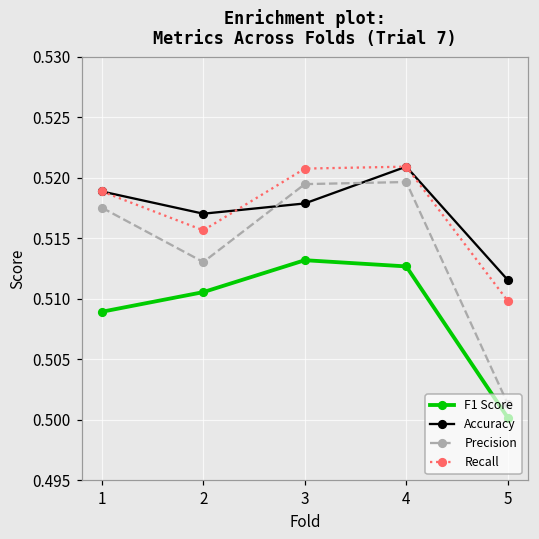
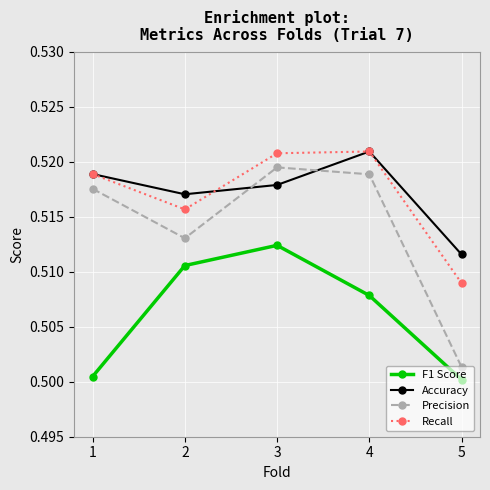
F1 Score, 1: 0.5089 -> 0.5005
F1 Score, 3: 0.5132 -> 0.5124
F1 Score, 4: 0.5127 -> 0.5078
Precision, 4: 0.5196 -> 0.5188
Recall, 5: 0.5098 -> 0.5090
